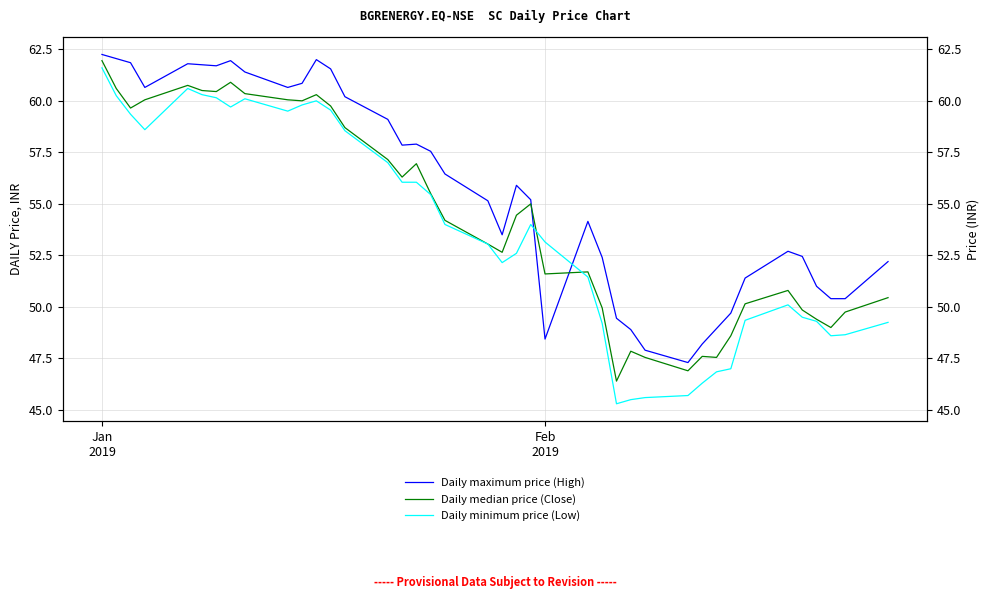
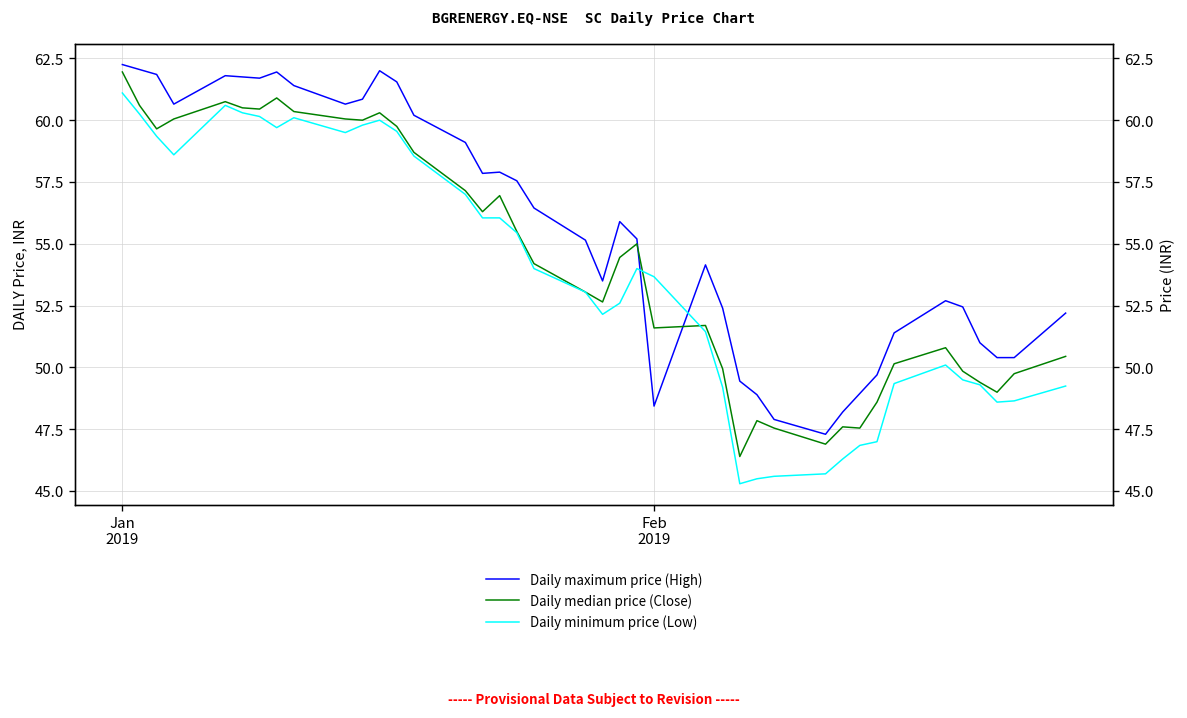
Daily minimum price (Low), Jan 2019: 61.6 -> 61.1
Daily minimum price (Low), Feb 2019: 53.2 -> 53.7
